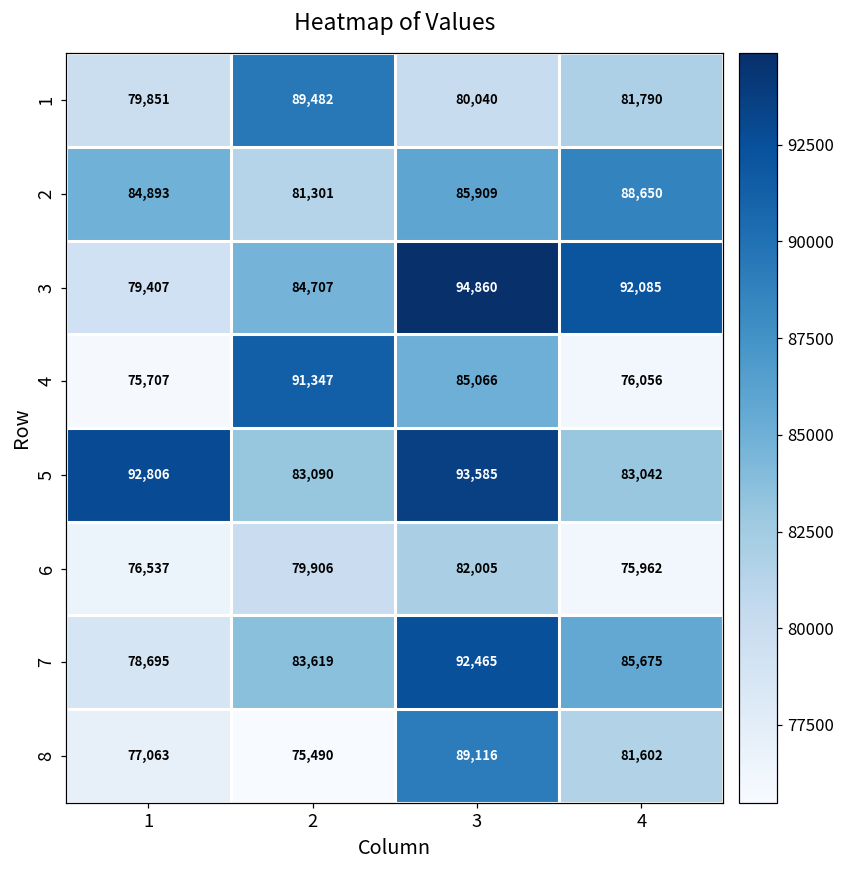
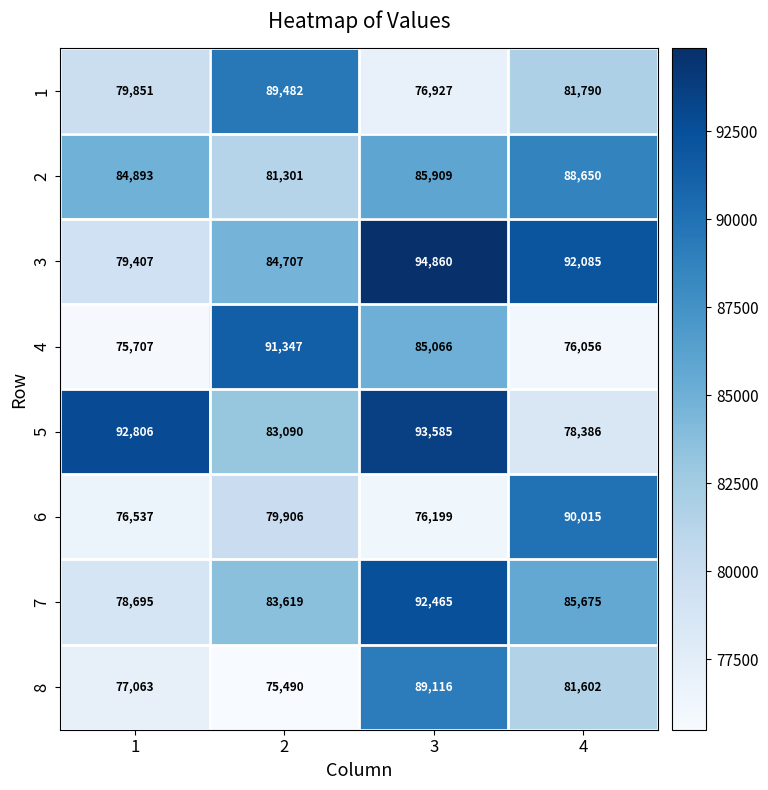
1, 3: 80,040 -> 76,927
5, 4: 83,042 -> 78,386
6, 3: 82,005 -> 76,199
6, 4: 75,962 -> 90,015
